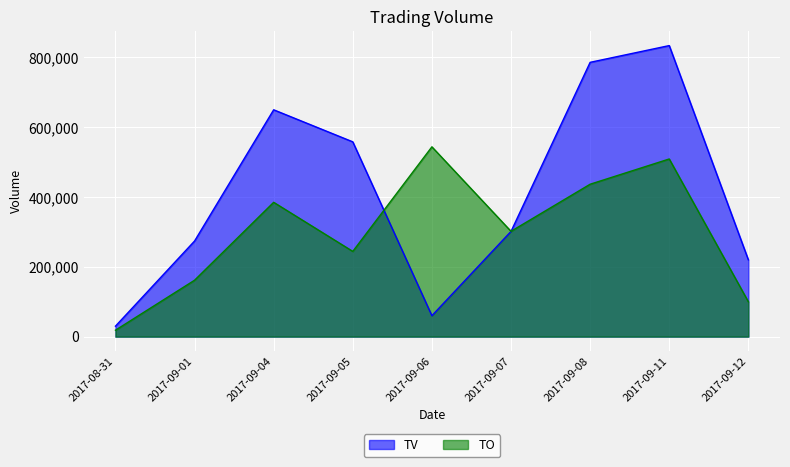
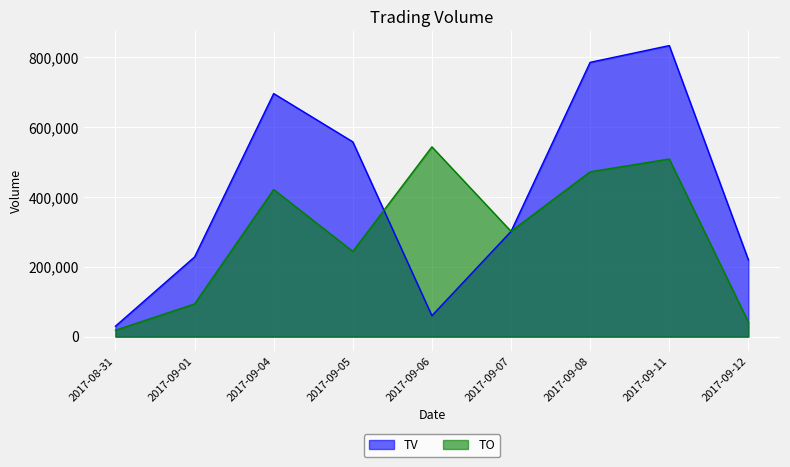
TV, 2017-09-01: 270,000 -> 230,000
TO, 2017-09-01: 160,000 -> 90,000
TV, 2017-09-04: 650,000 -> 700,000
TO, 2017-09-04: 380,000 -> 420,000
TO, 2017-09-08: 440,000 -> 470,000
TO, 2017-09-12: 100,000 -> 40,000
